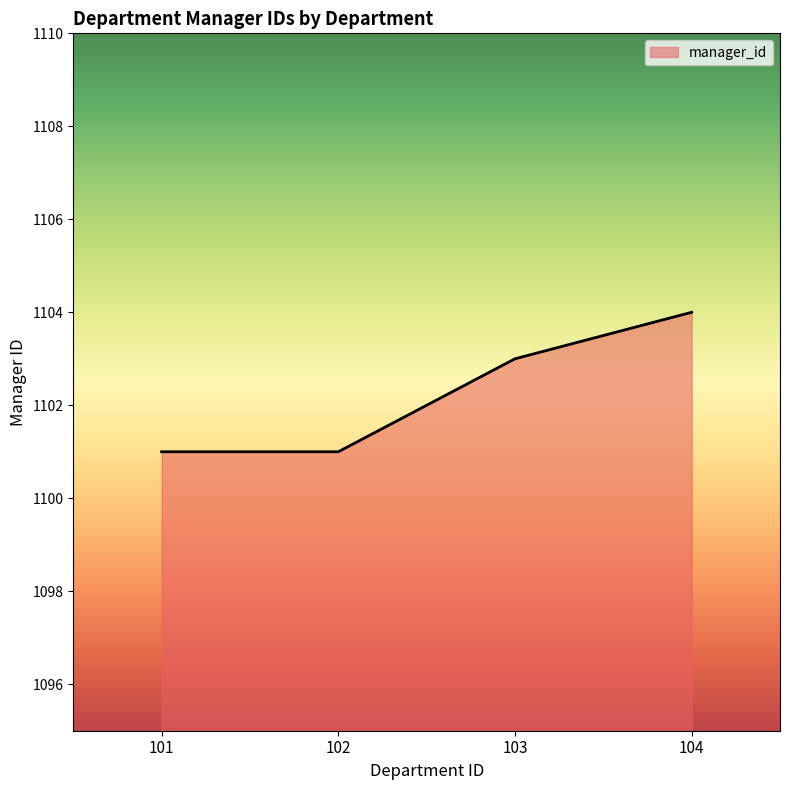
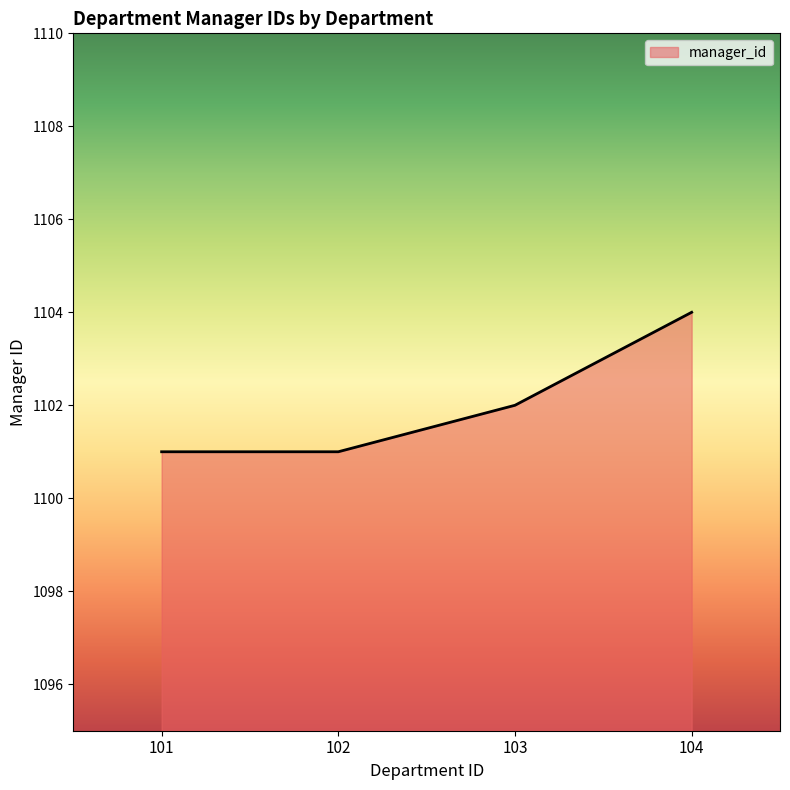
103: 1103 -> 1102
